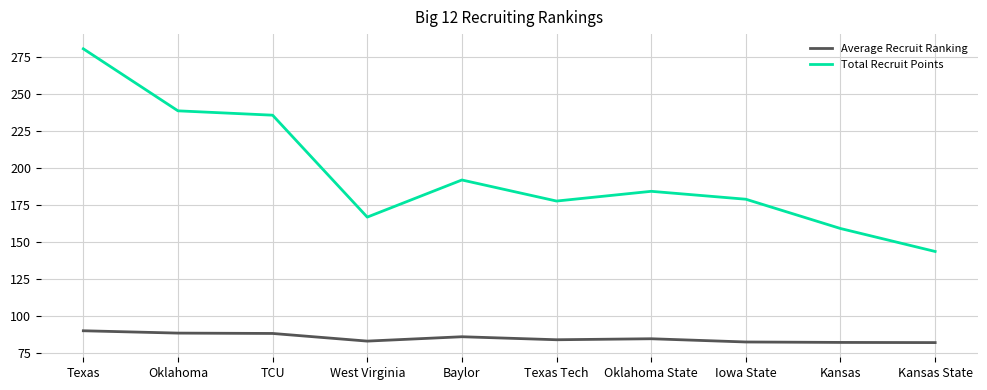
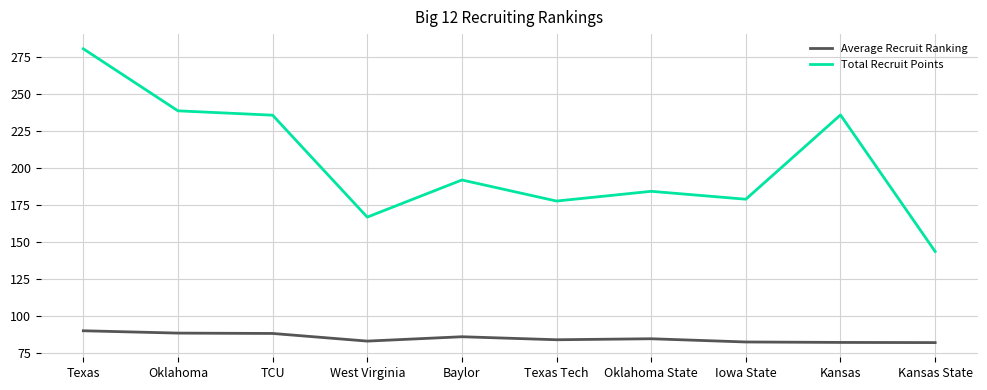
Total Recruit Points, Kansas: 159 -> 236
